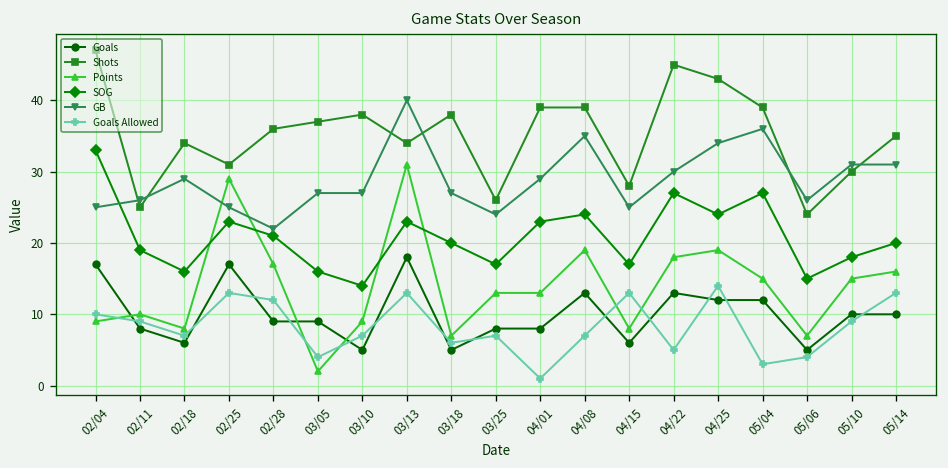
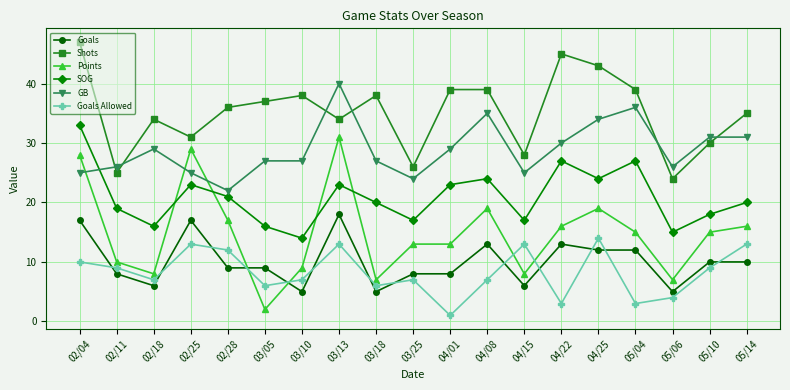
Points, 02/04: 9 -> 28
Goals Allowed, 03/05: 4 -> 6
Points, 04/22: 18 -> 16
Goals Allowed, 04/22: 5 -> 3
